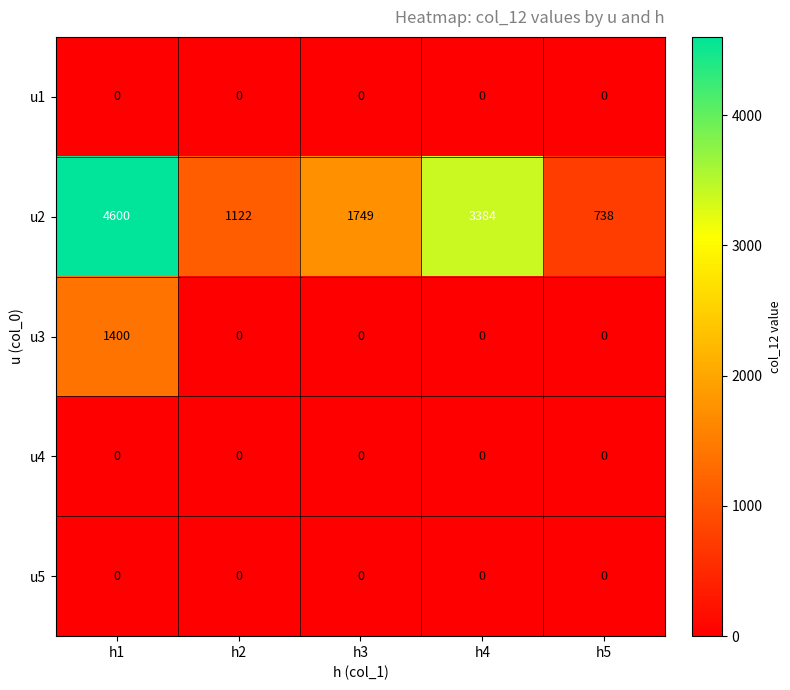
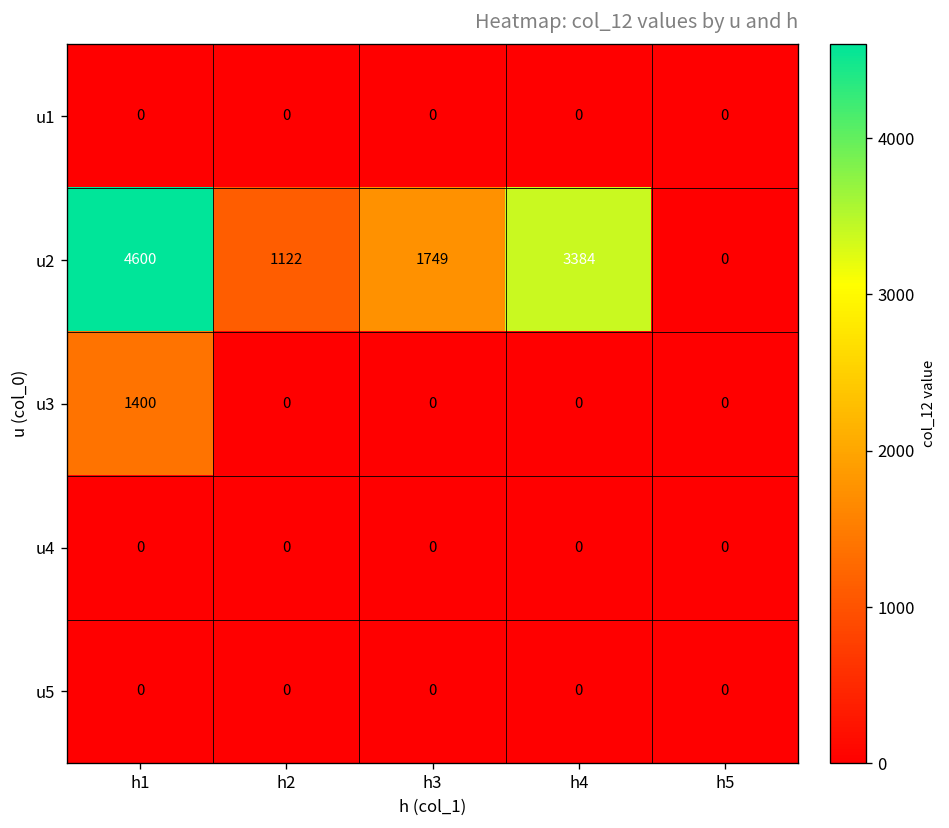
u2, h5: 738 -> 0
